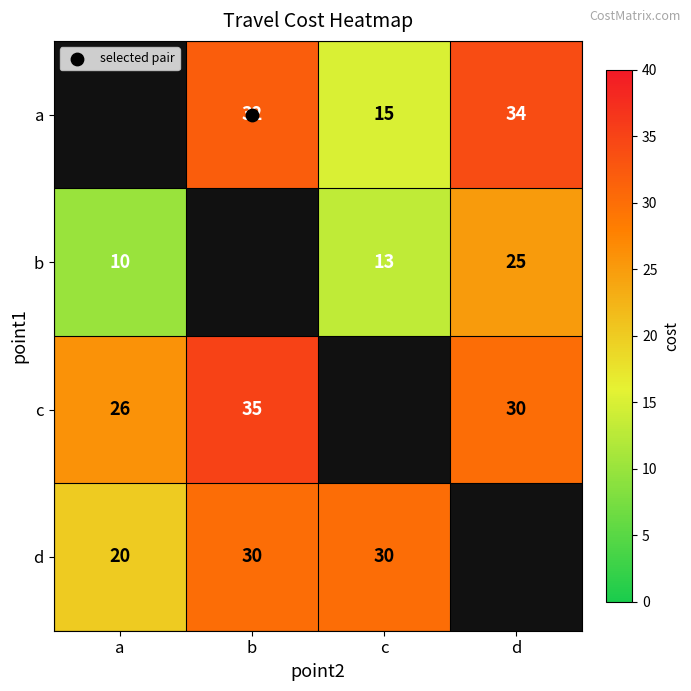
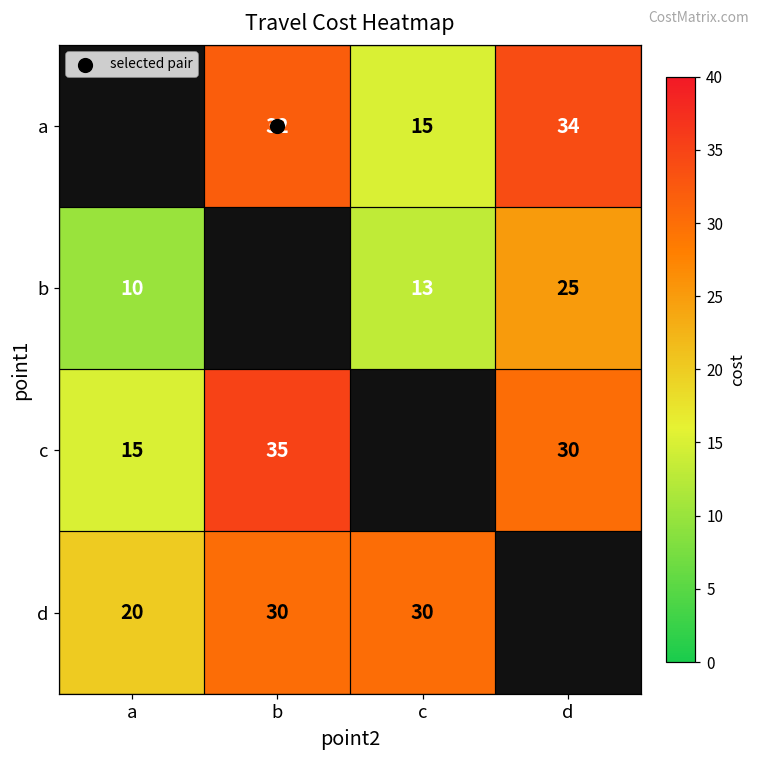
c, a: 26 -> 15
